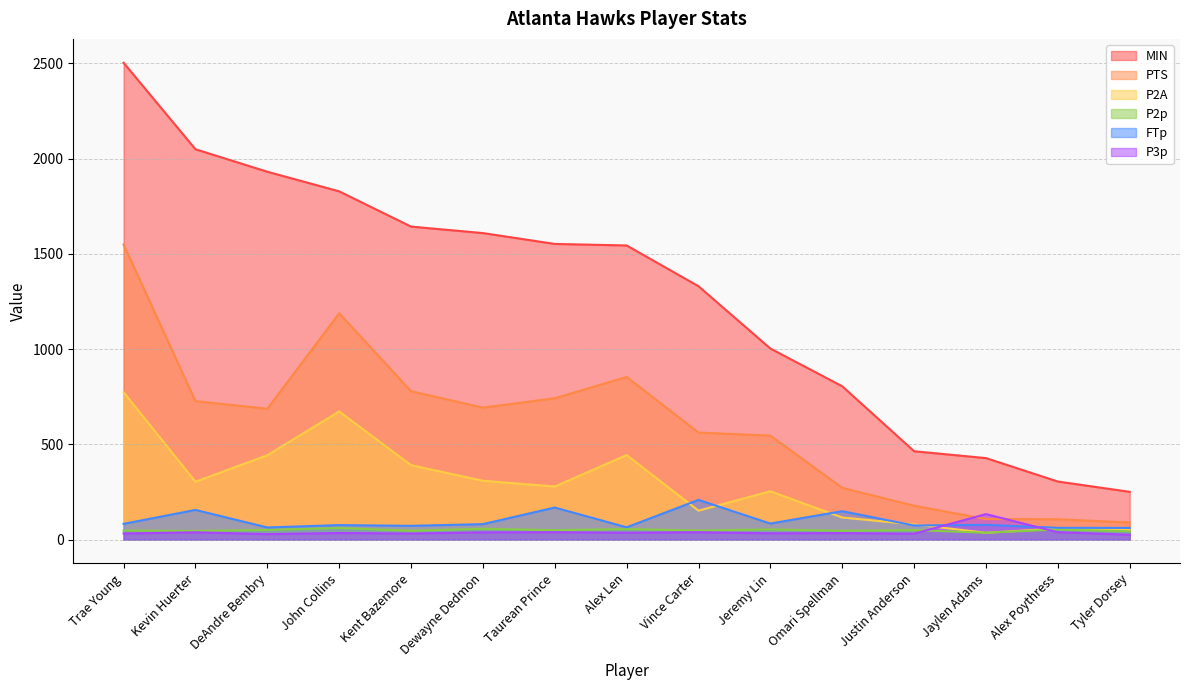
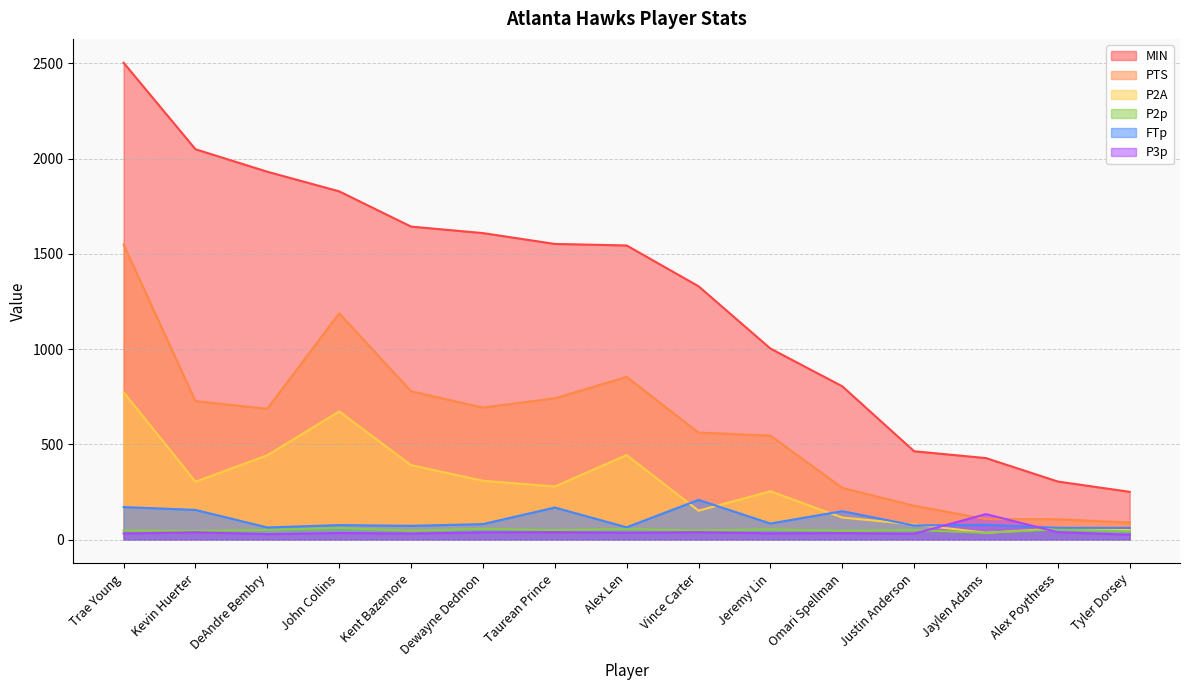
FTp, Trae Young: 80 -> 170
